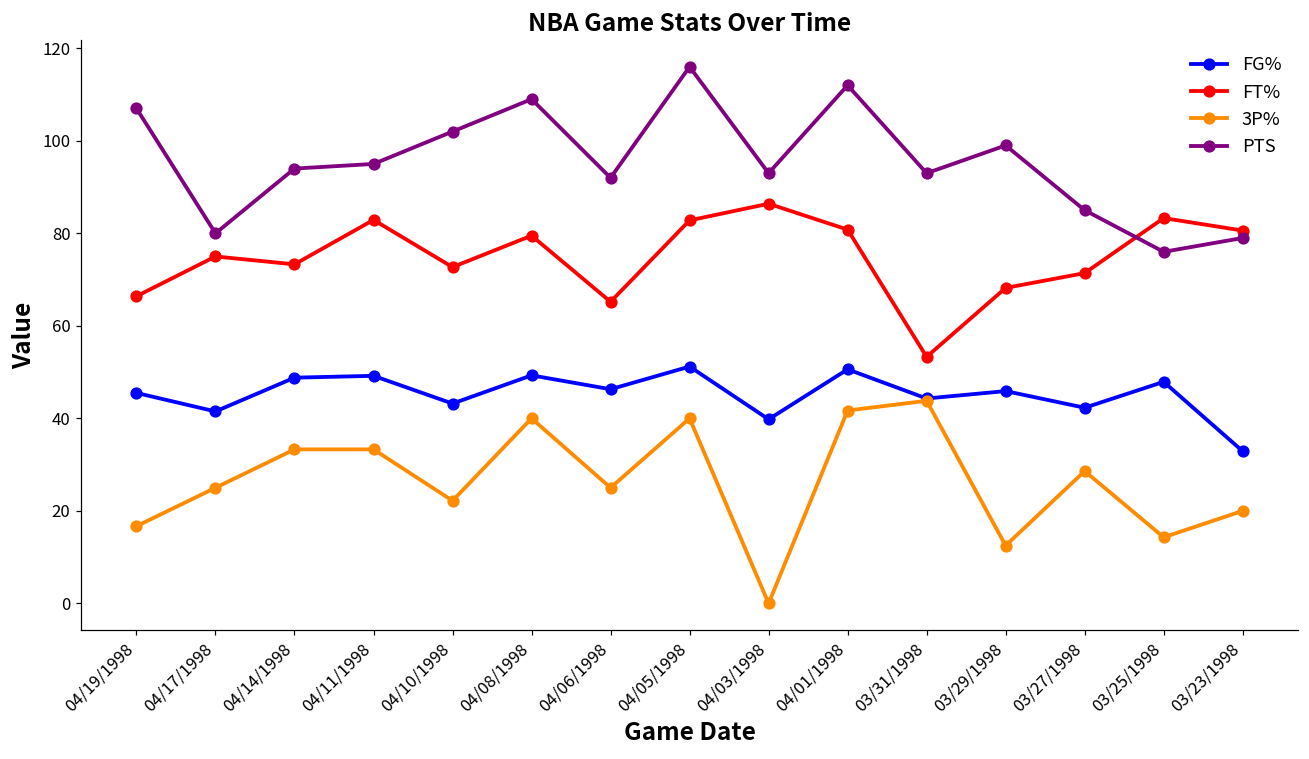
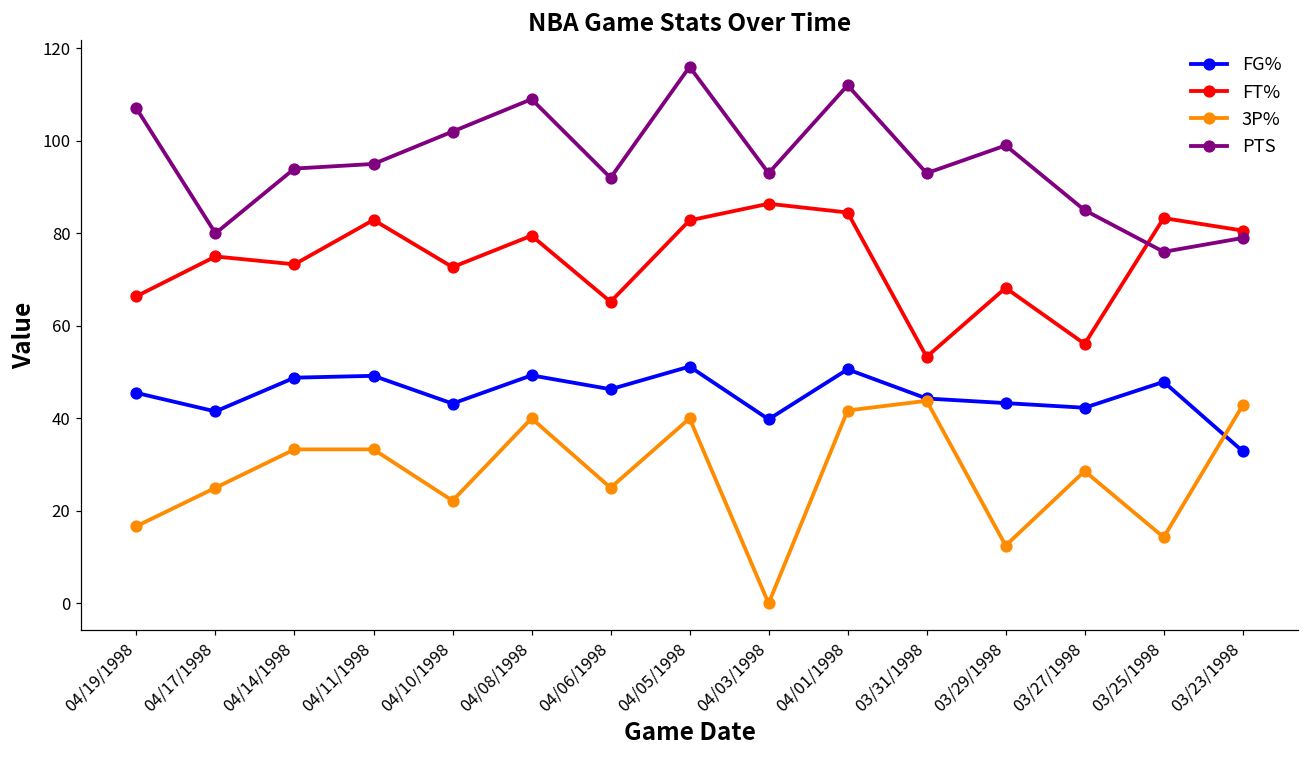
FT%, 04/01/1998: 81 -> 85
FG%, 03/29/1998: 46 -> 43
FT%, 03/27/1998: 71 -> 56
3P%, 03/23/1998: 20 -> 43
